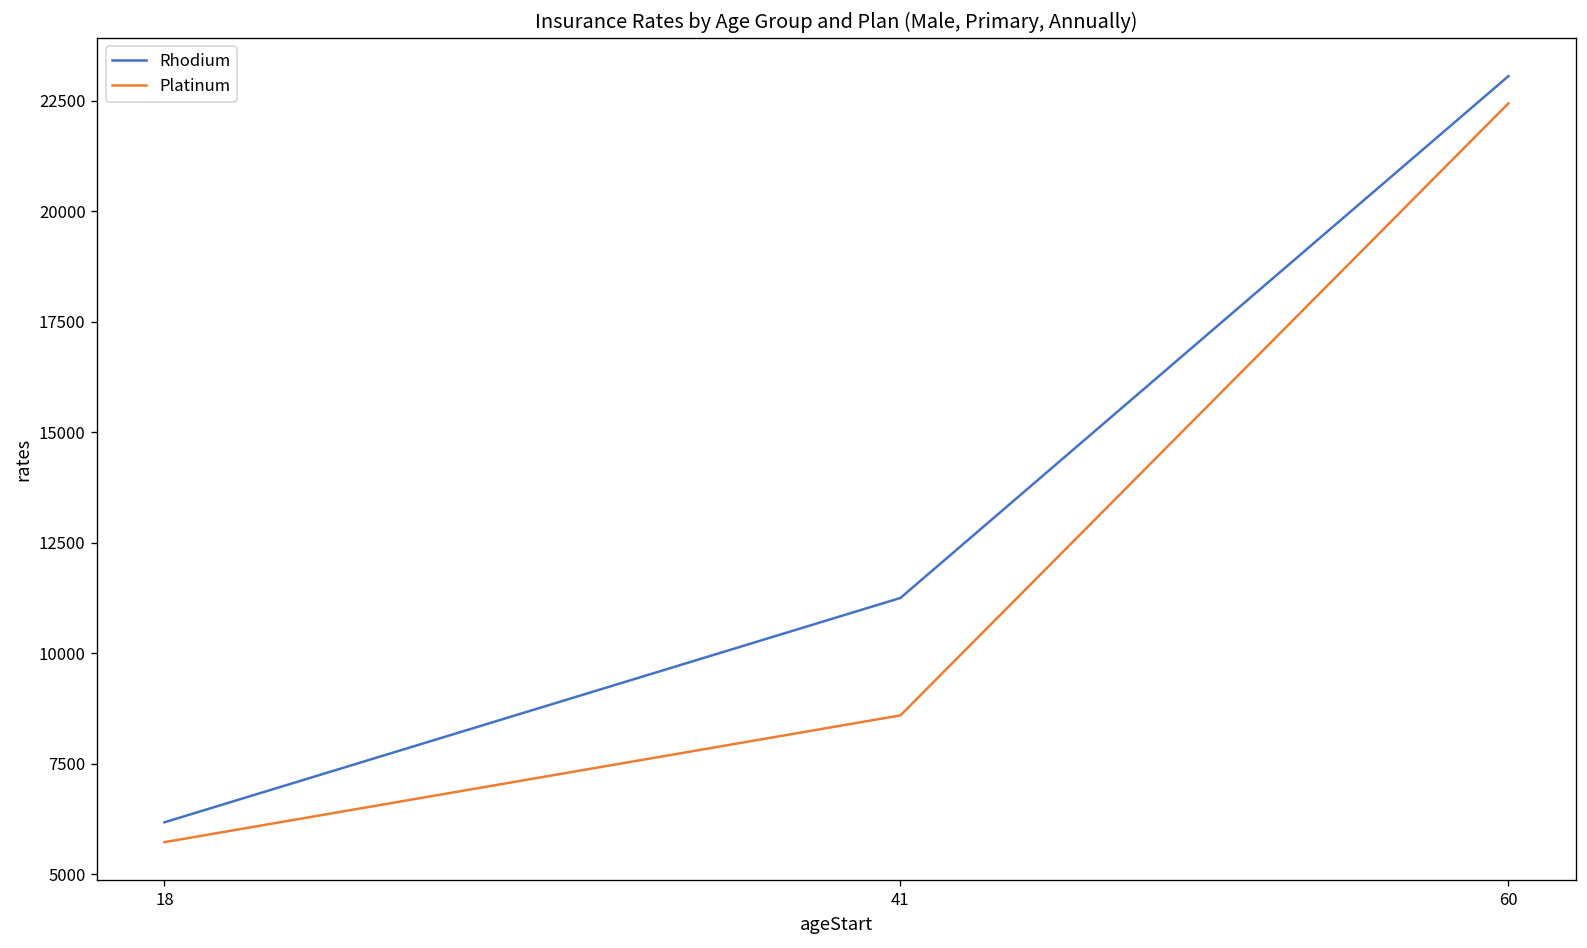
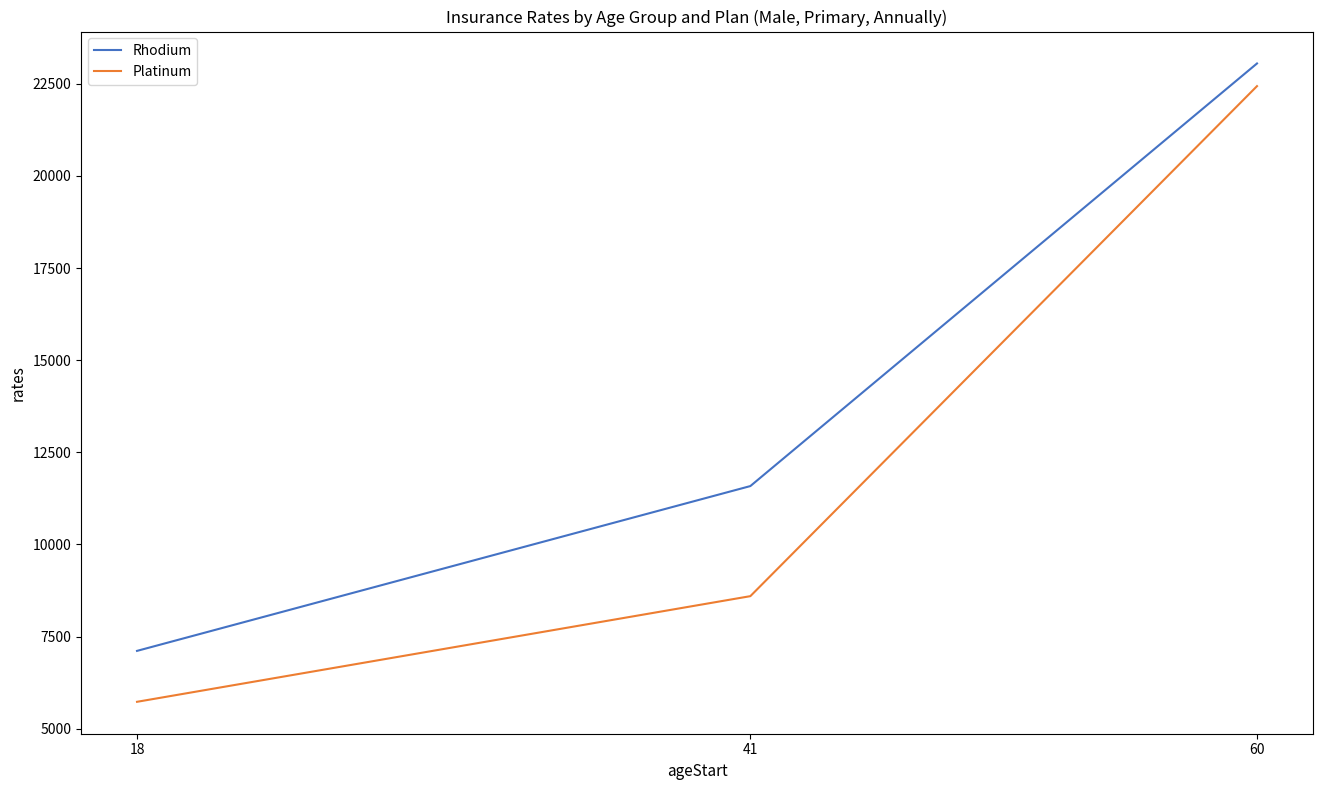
Rhodium, 18: 6200 -> 7100
Rhodium, 41: 11300 -> 11600
